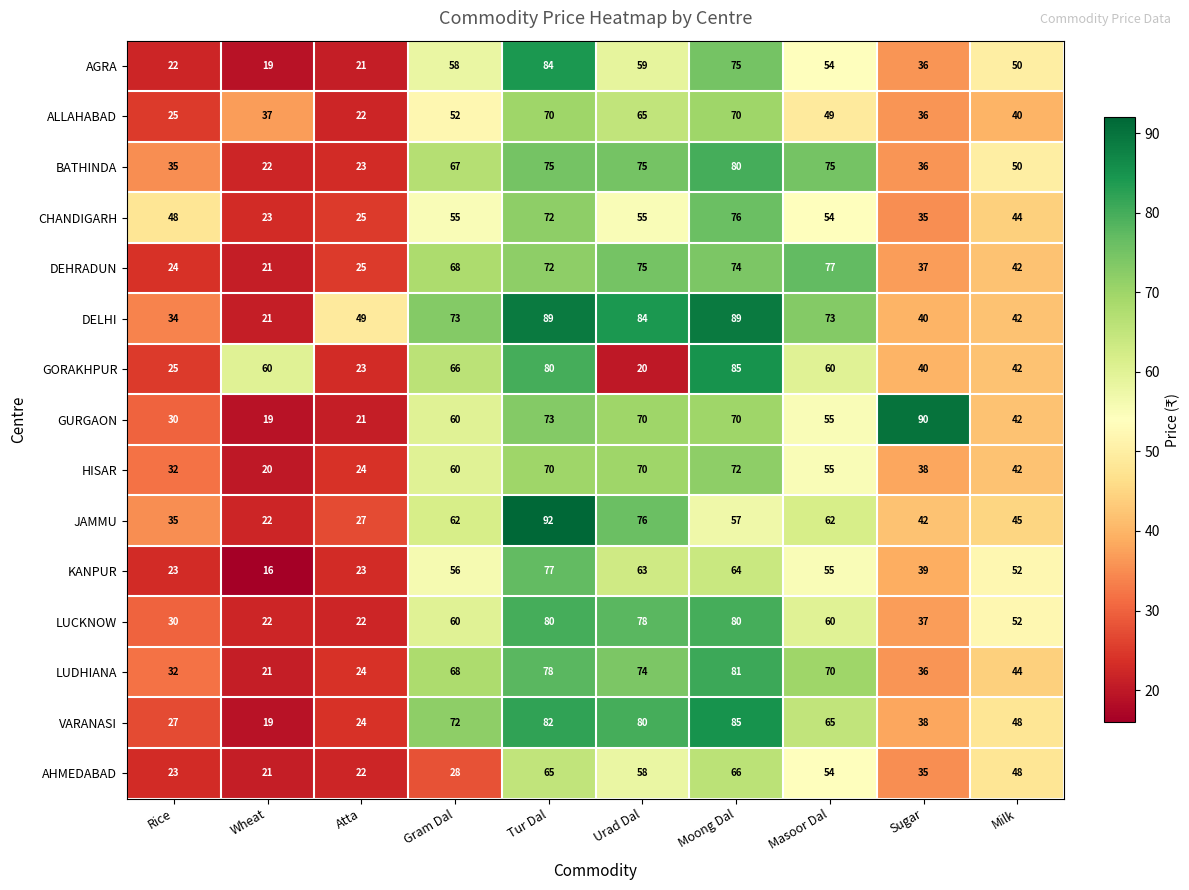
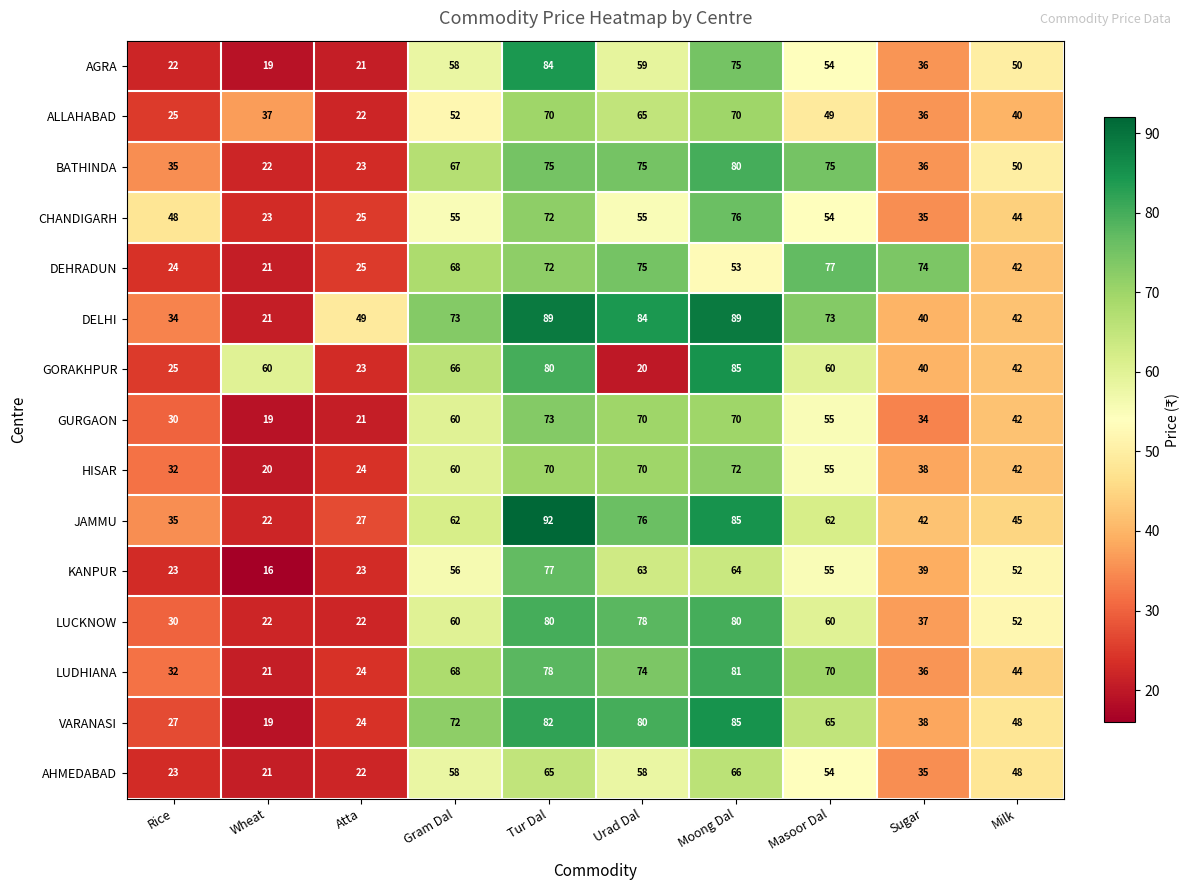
DEHRADUN, Moong Dal: 74 -> 53
DEHRADUN, Sugar: 37 -> 74
GURGAON, Sugar: 90 -> 34
JAMMU, Moong Dal: 57 -> 85
AHMEDABAD, Gram Dal: 28 -> 58
